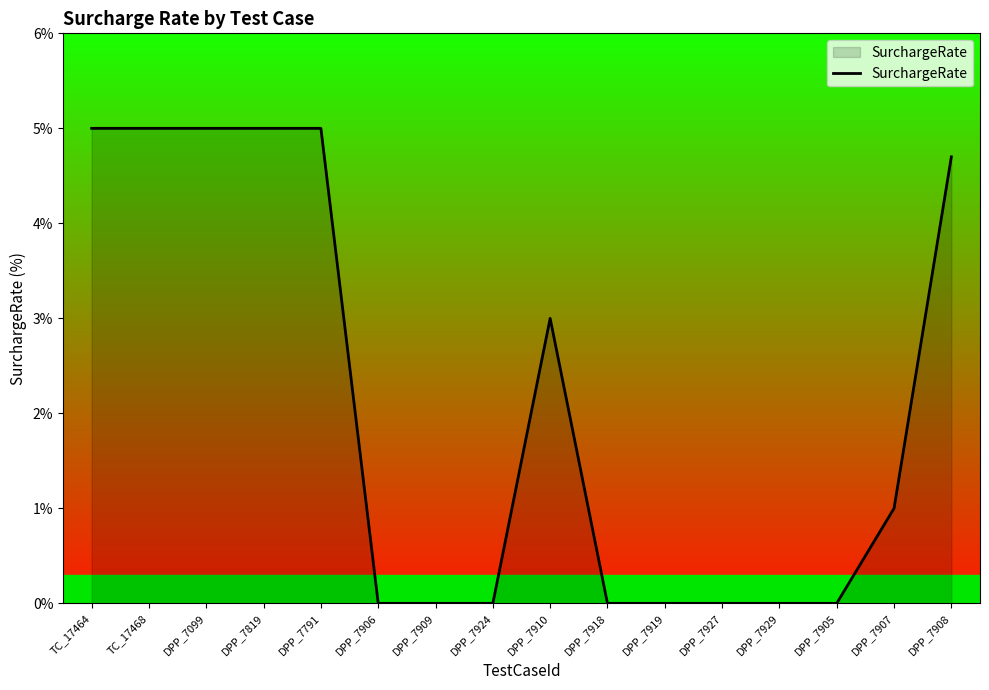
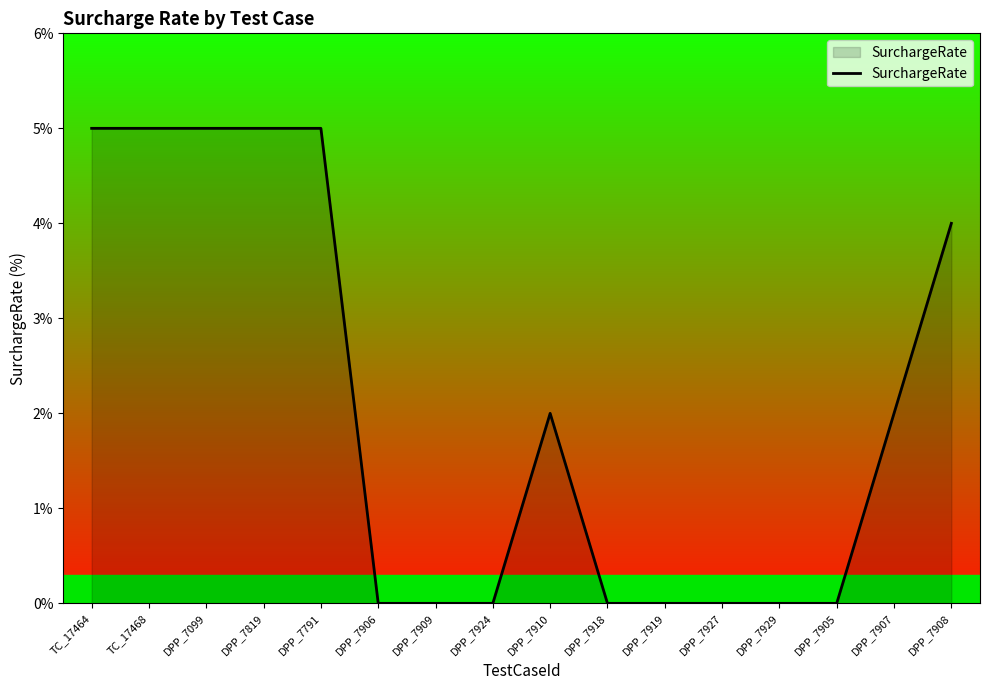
DPP_7910: 3% -> 2%
DPP_7907: 1% -> 2%
DPP_7908: 4.7% -> 4.0%
